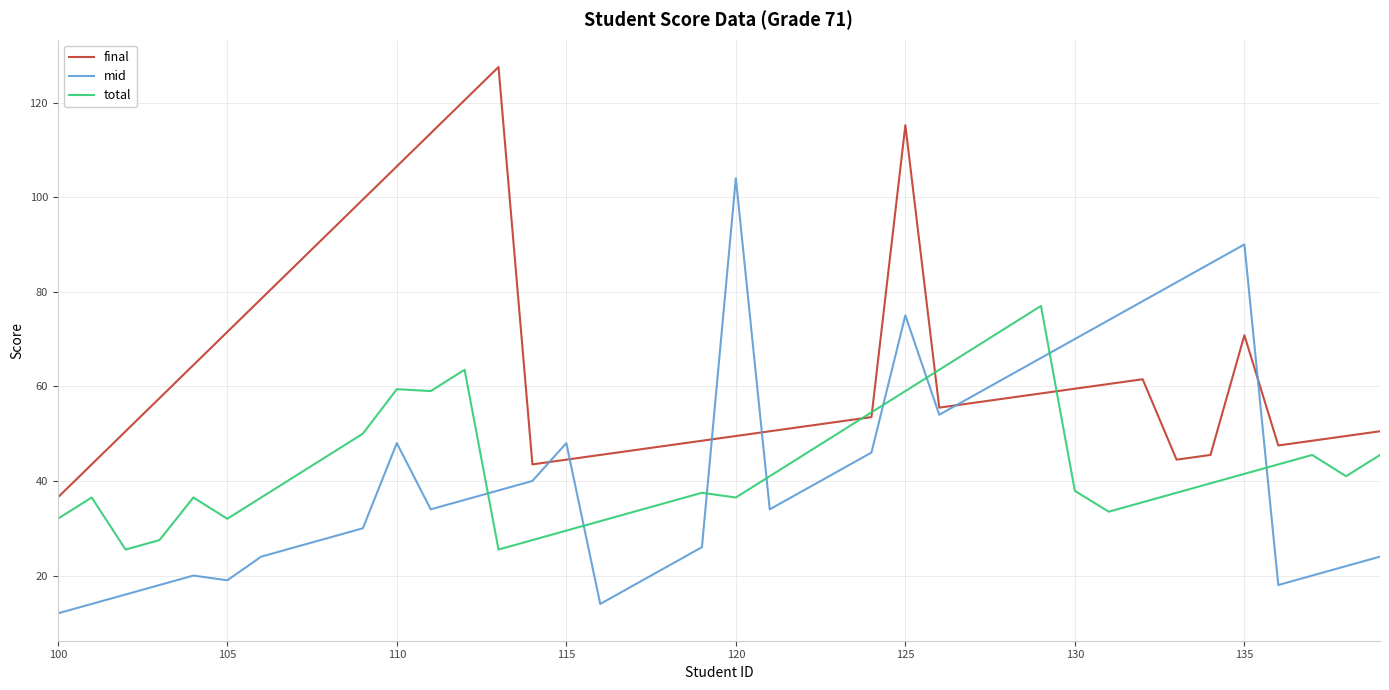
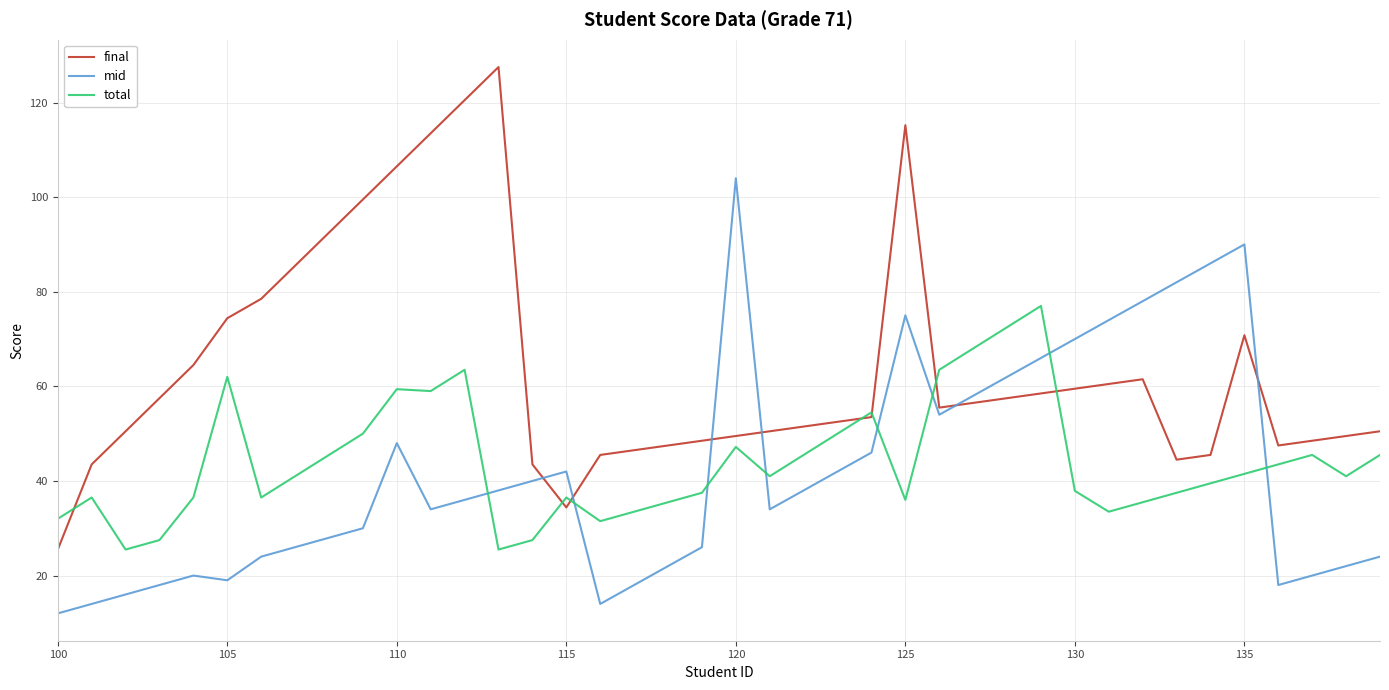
final, 100: 37 -> 26
final, 105: 72 -> 74
total, 105: 32 -> 62
final, 115: 45 -> 34
mid, 115: 48 -> 42
total, 115: 30 -> 37
total, 120: 37 -> 47
total, 125: 59 -> 36
